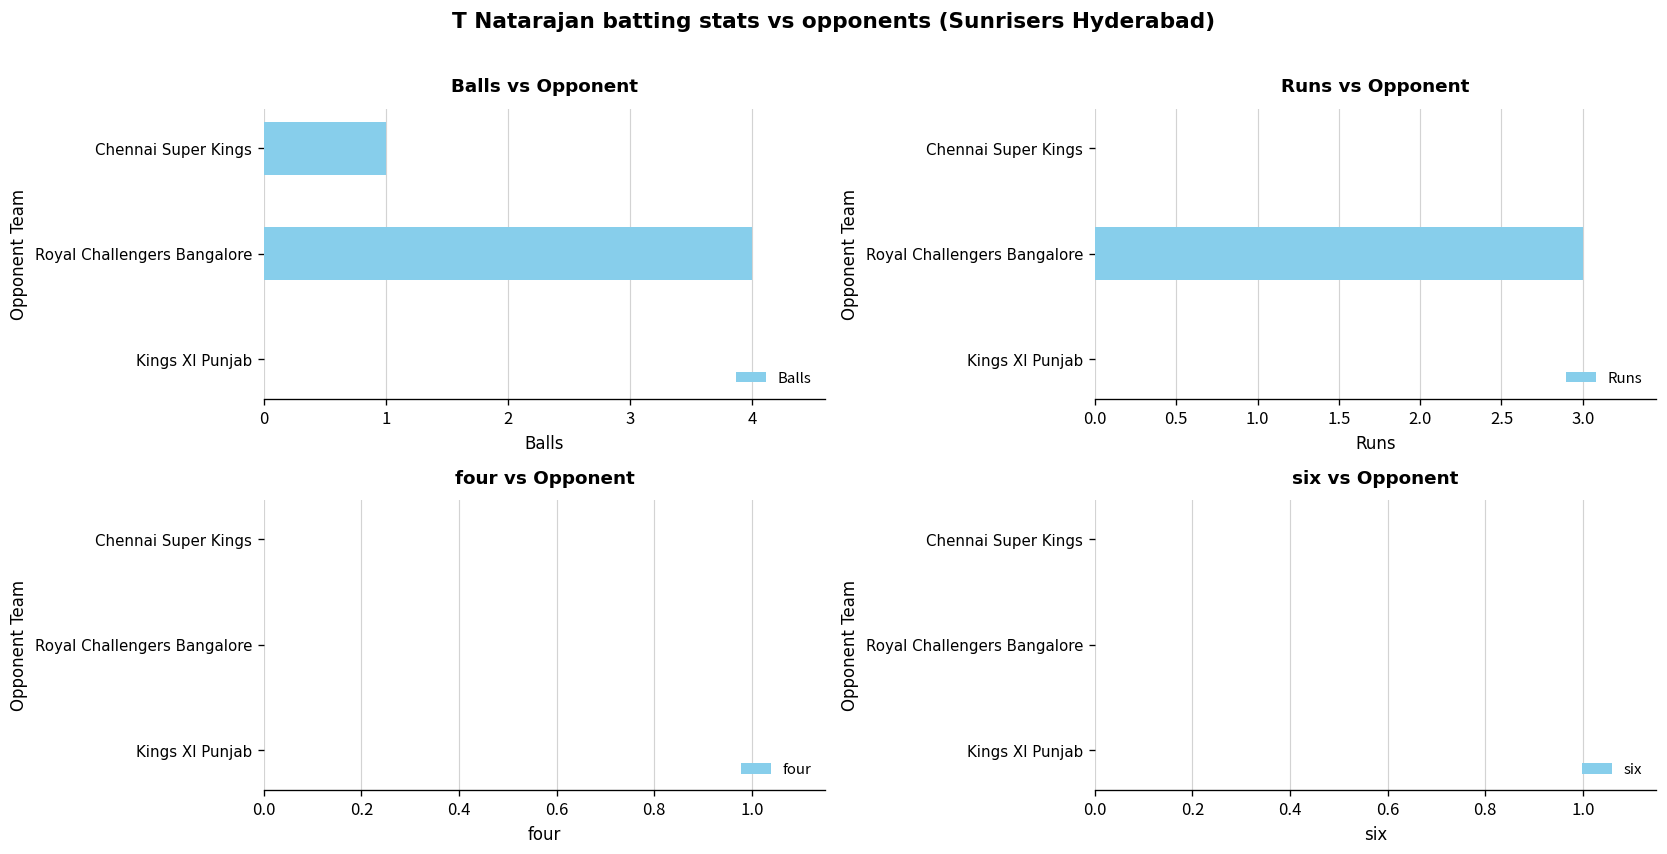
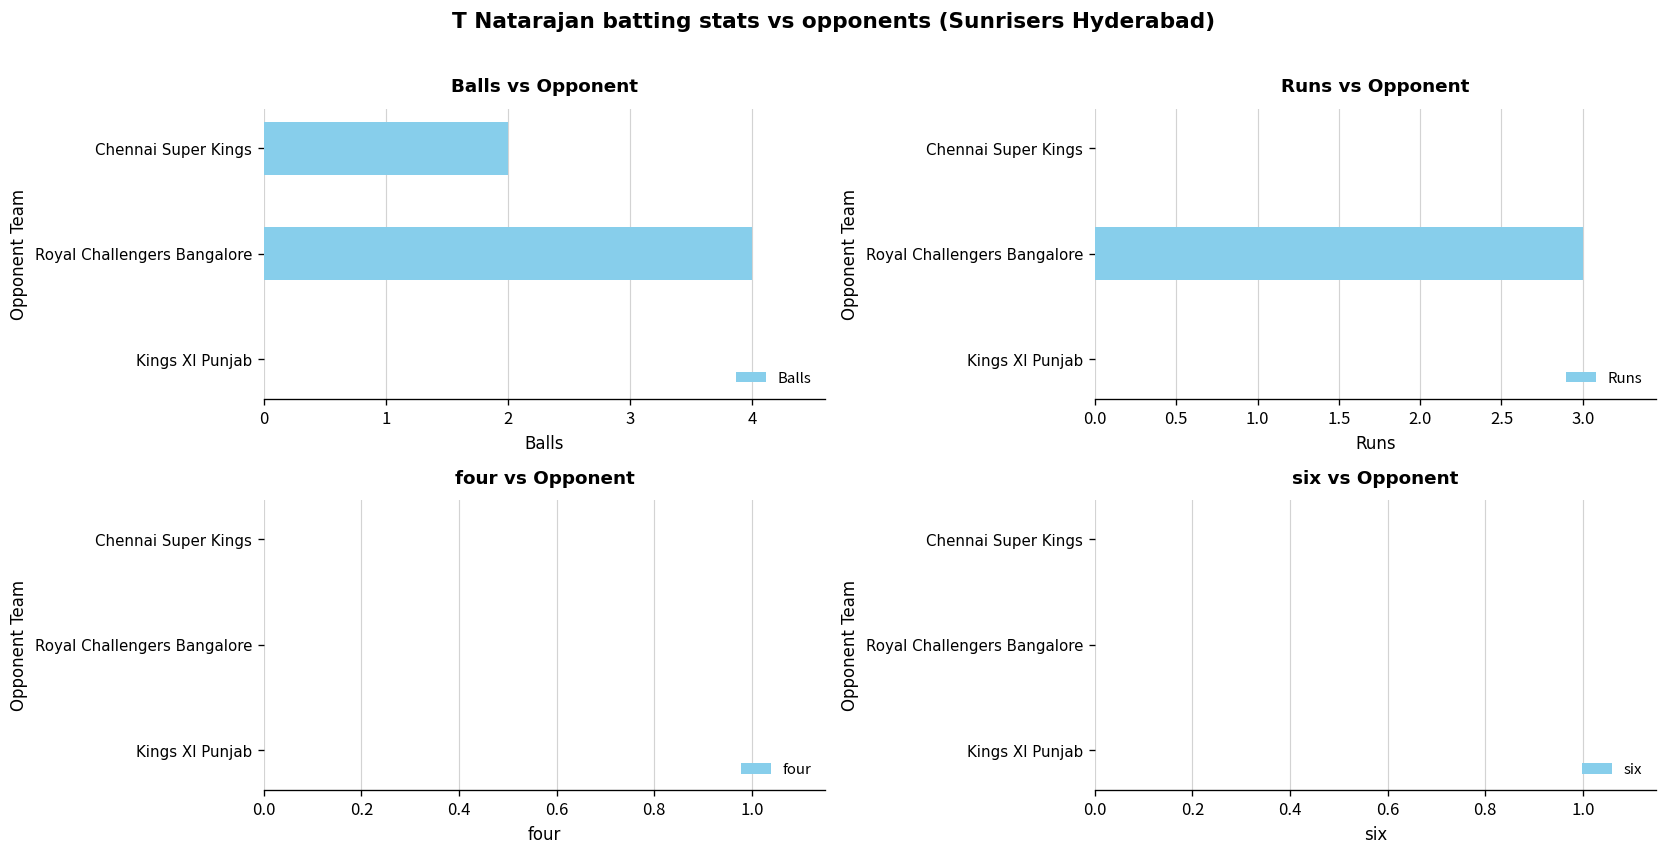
Balls vs Opponent, Chennai Super Kings: 1 -> 2
